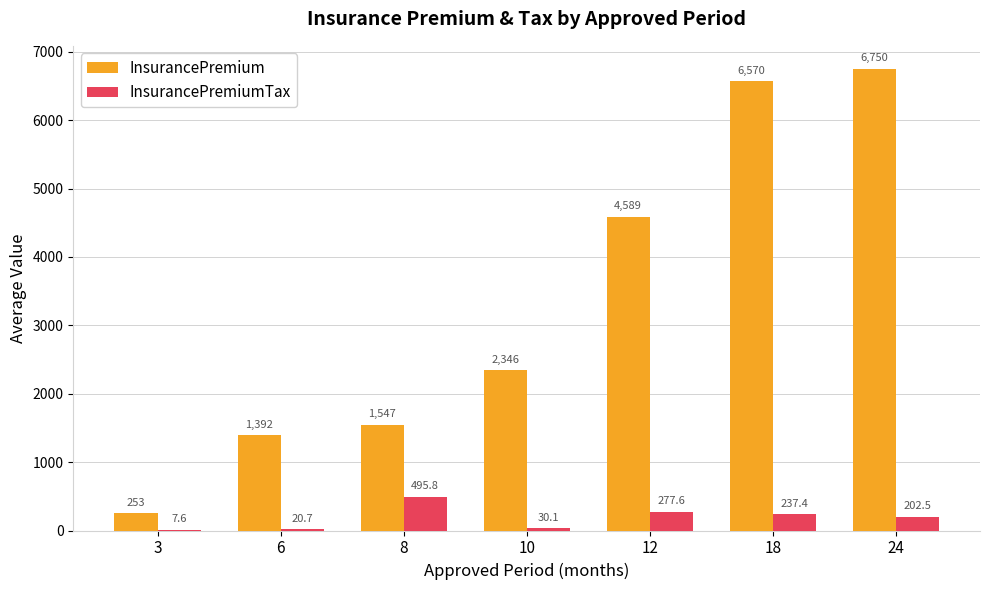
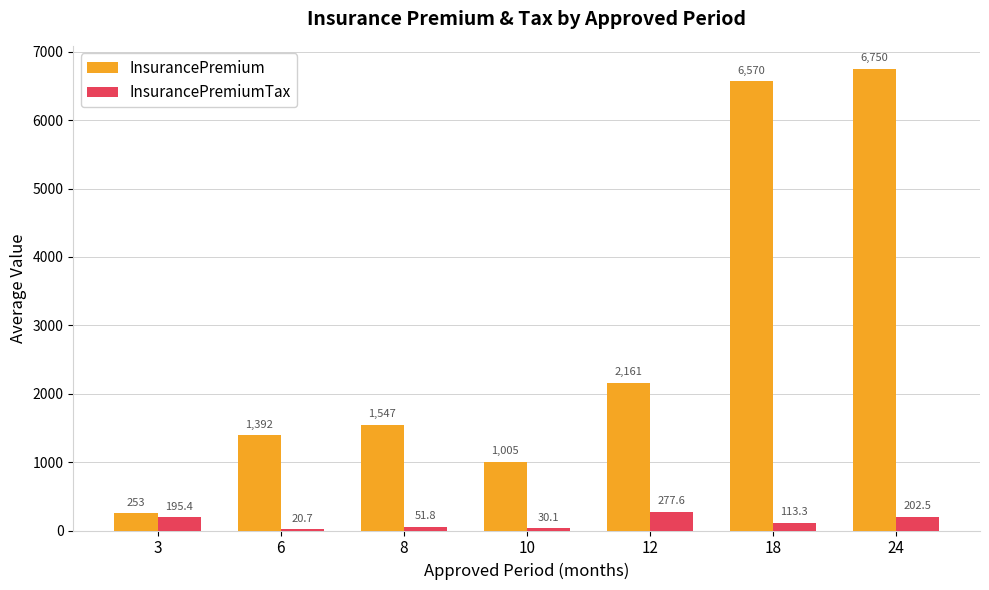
InsurancePremiumTax, 3: 7.6 -> 195.4
InsurancePremiumTax, 8: 495.8 -> 51.8
InsurancePremium, 10: 2,346 -> 1,005
InsurancePremium, 12: 4,589 -> 2,161
InsurancePremiumTax, 18: 237.4 -> 113.3
